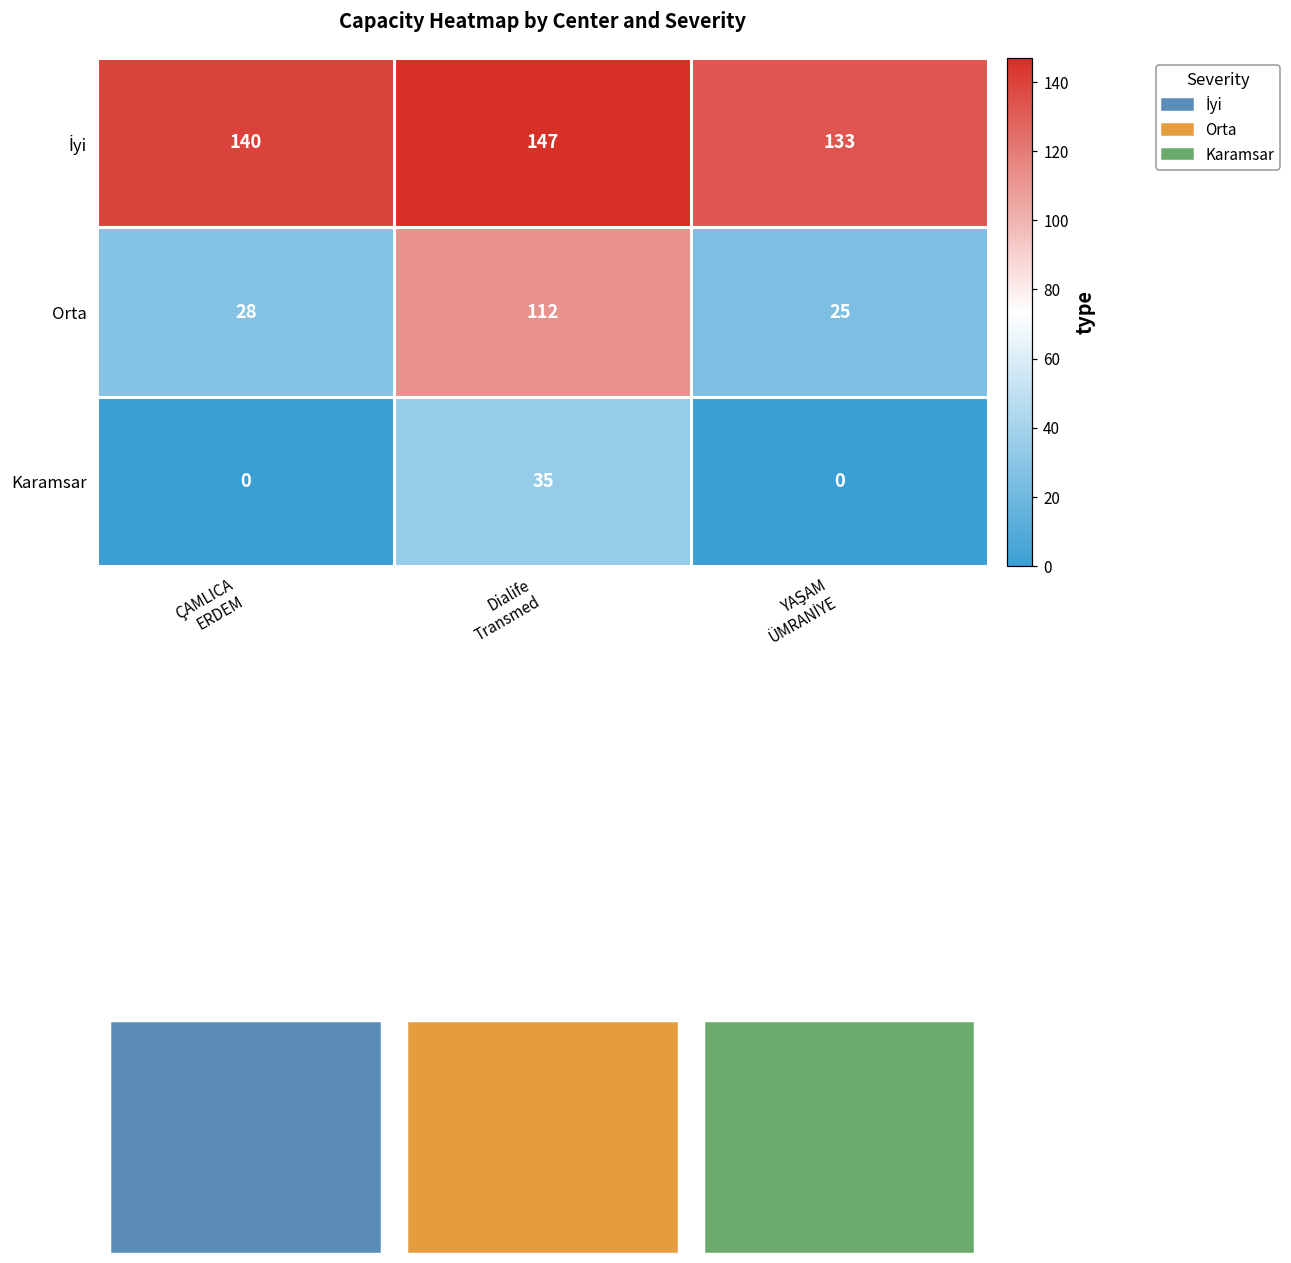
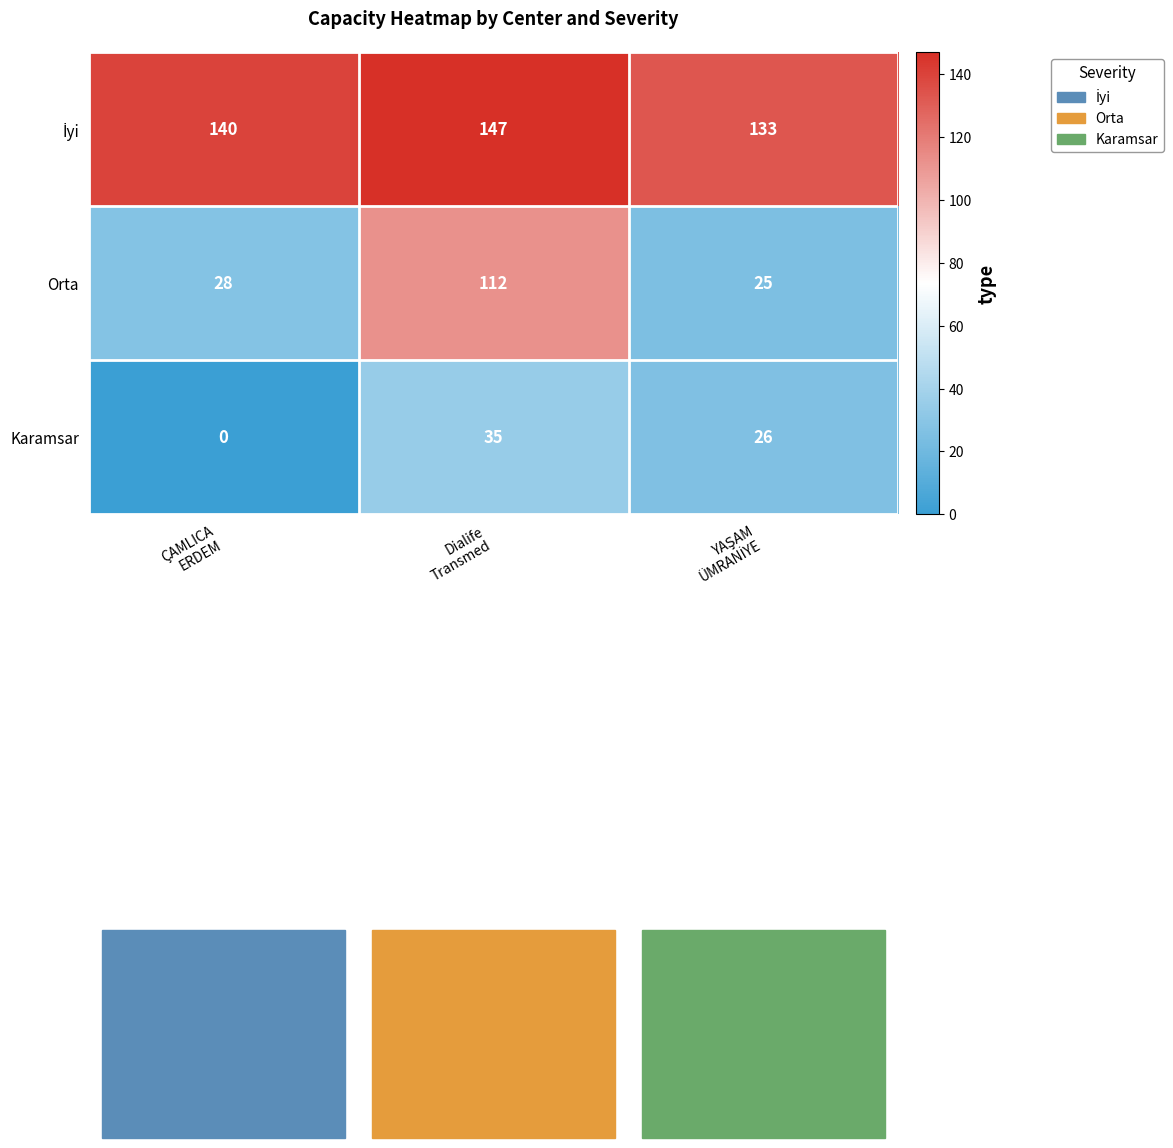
Karamsar, YAŞAM ÜMRANİYE: 0 -> 26
